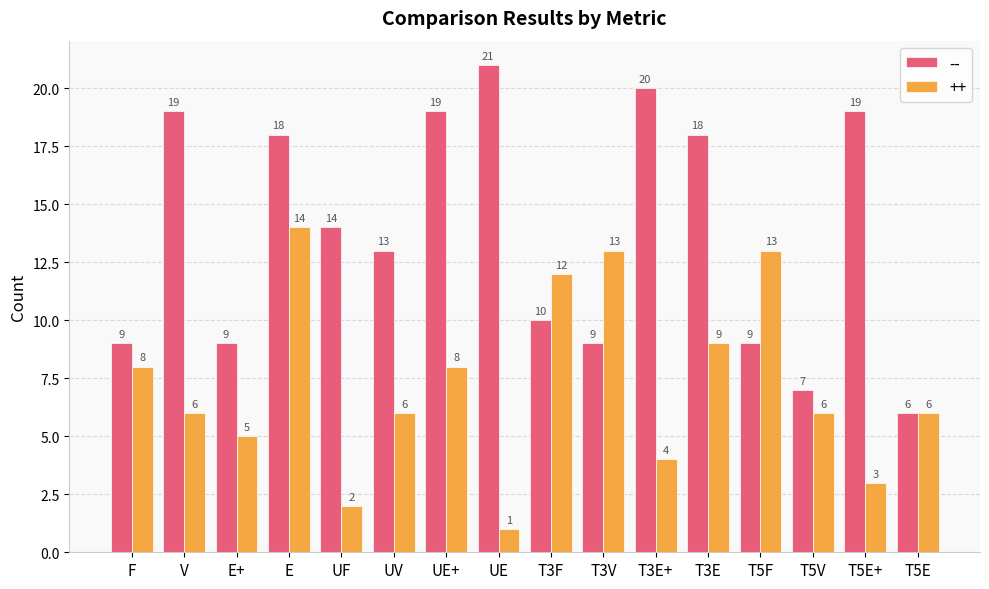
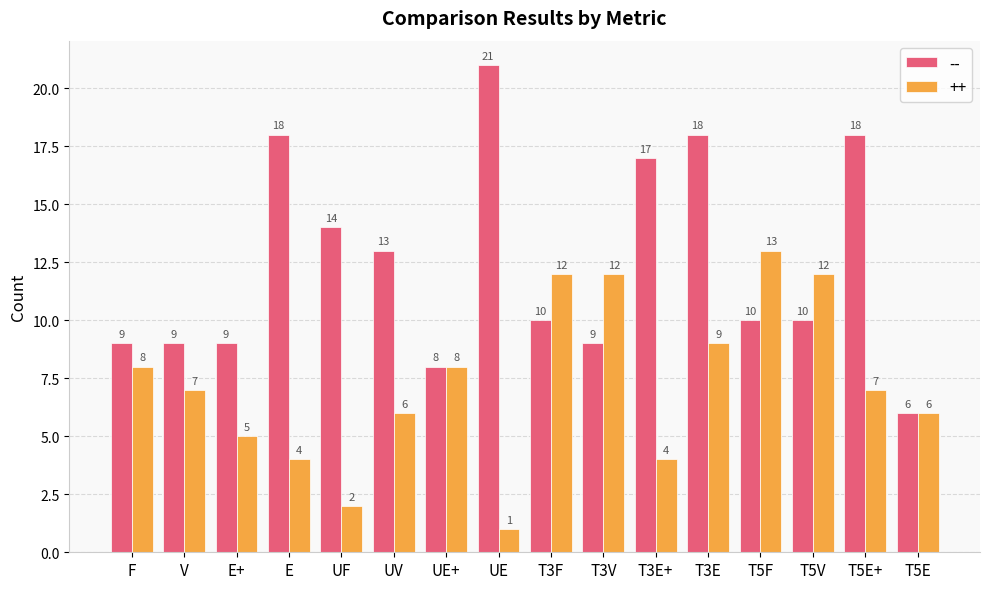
--, V: 19 -> 9
++, V: 6 -> 7
++, E: 14 -> 4
--, UE+: 19 -> 8
++, T3V: 13 -> 12
--, T3E+: 20 -> 17
--, T5F: 9 -> 10
--, T5V: 7 -> 10
++, T5V: 6 -> 12
--, T5E+: 19 -> 18
++, T5E+: 3 -> 7
